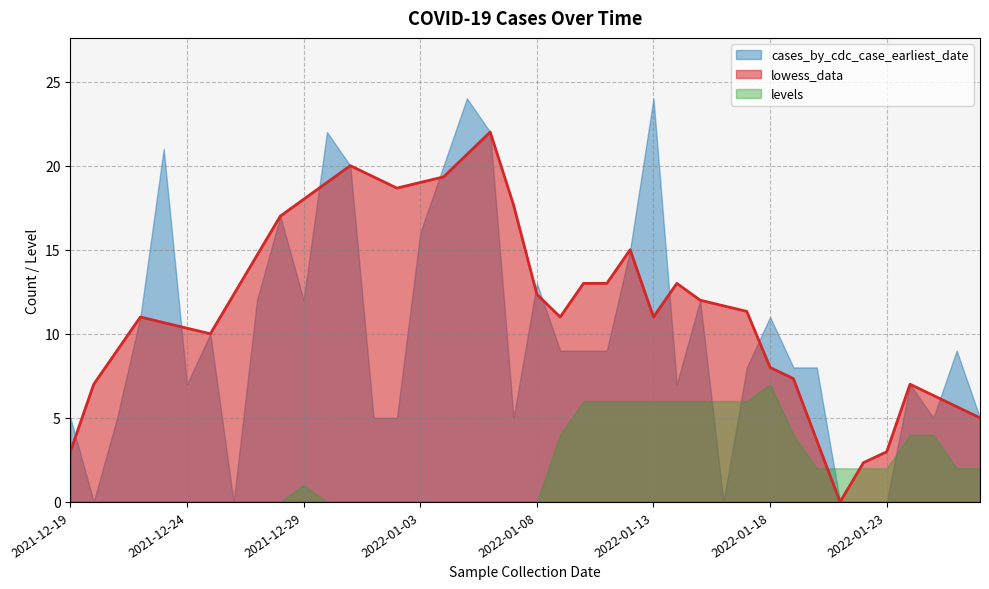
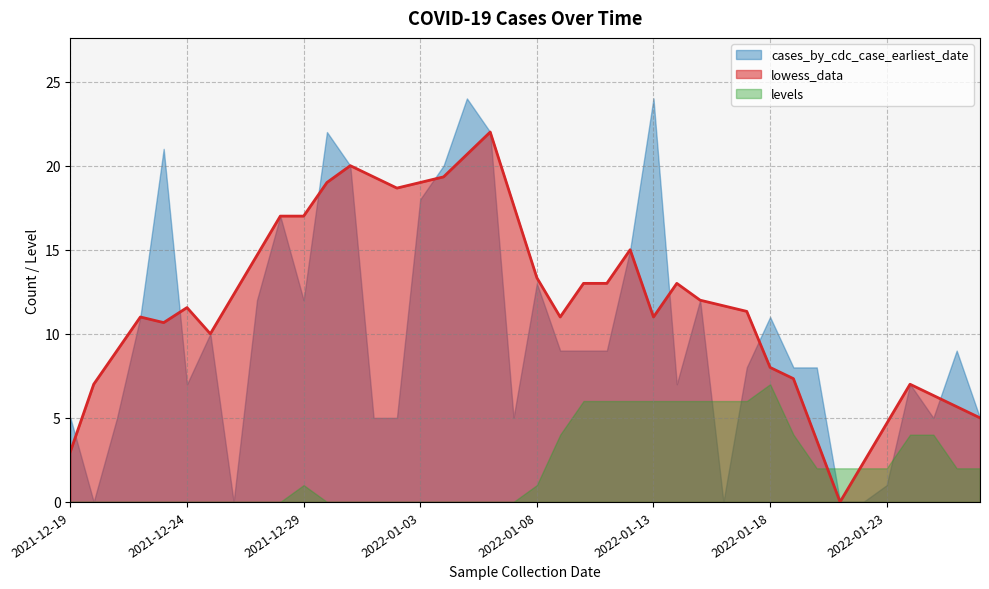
lowess_data, 2021-12-24: 10.3 -> 11.6
lowess_data, 2021-12-29: 18 -> 17
cases_by_cdc_case_earliest_date, 2022-01-03: 16 -> 18
lowess_data, 2022-01-08: 12.4 -> 13.3
levels, 2022-01-08: 0 -> 1
cases_by_cdc_case_earliest_date, 2022-01-23: 0 -> 1
lowess_data, 2022-01-23: 3.0 -> 4.7
